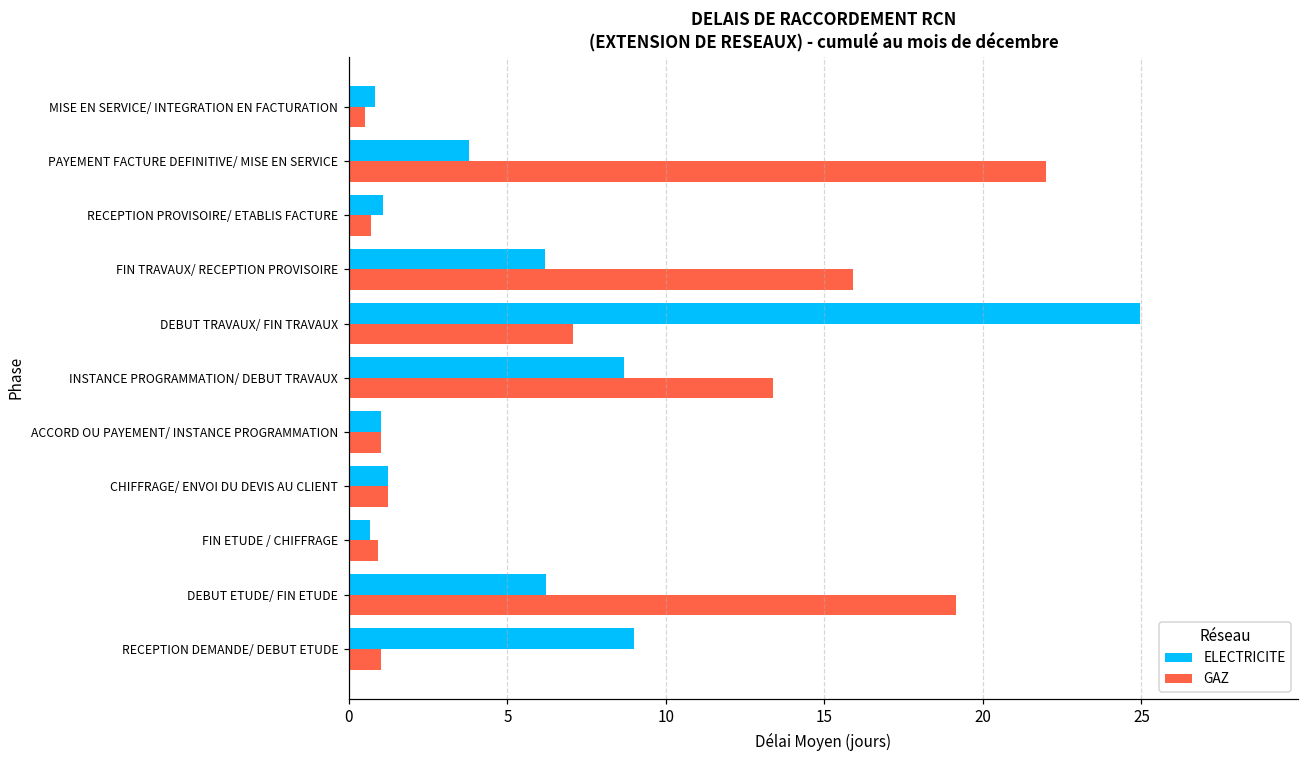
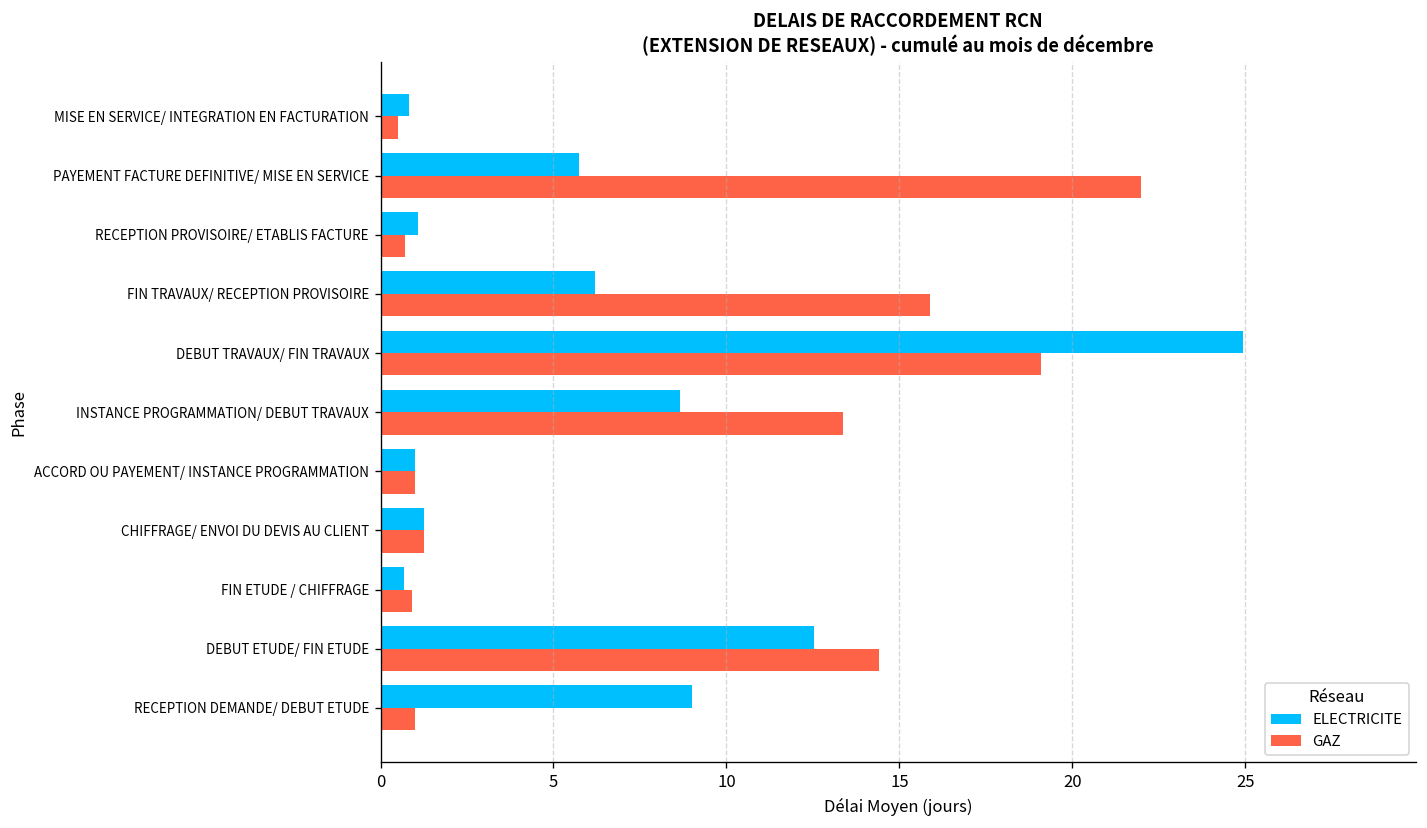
ELECTRICITE, PAYEMENT FACTURE DEFINITIVE/ MISE EN SERVICE: 3.8 -> 5.7
GAZ, DEBUT TRAVAUX/ FIN TRAVAUX: 7.1 -> 19.1
ELECTRICITE, DEBUT ETUDE/ FIN ETUDE: 6.2 -> 12.5
GAZ, DEBUT ETUDE/ FIN ETUDE: 19.2 -> 14.4
